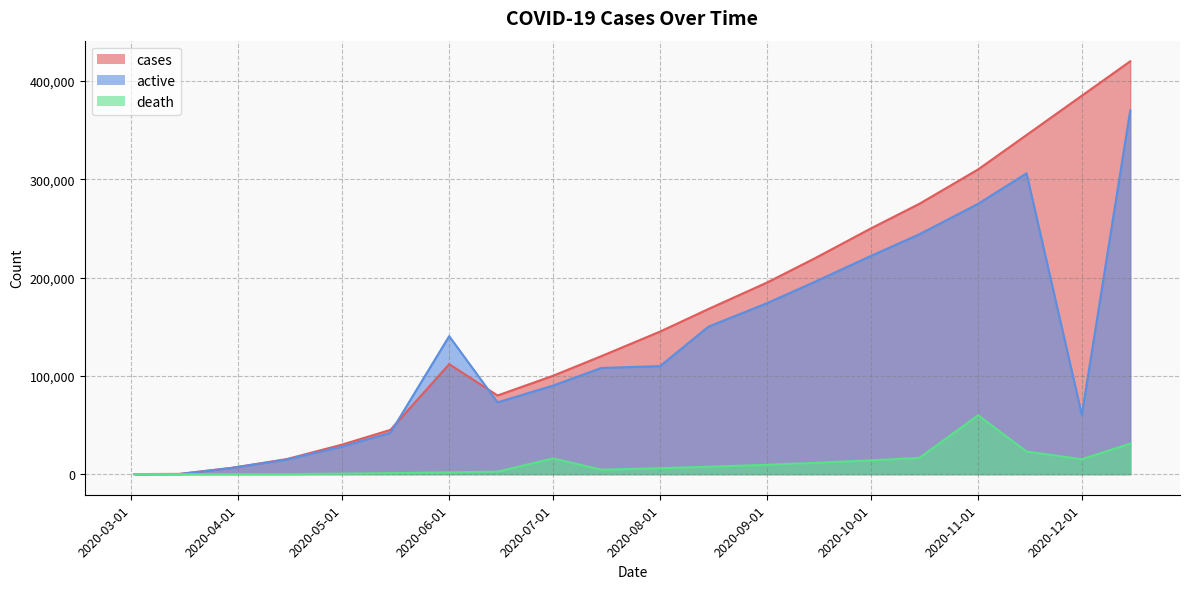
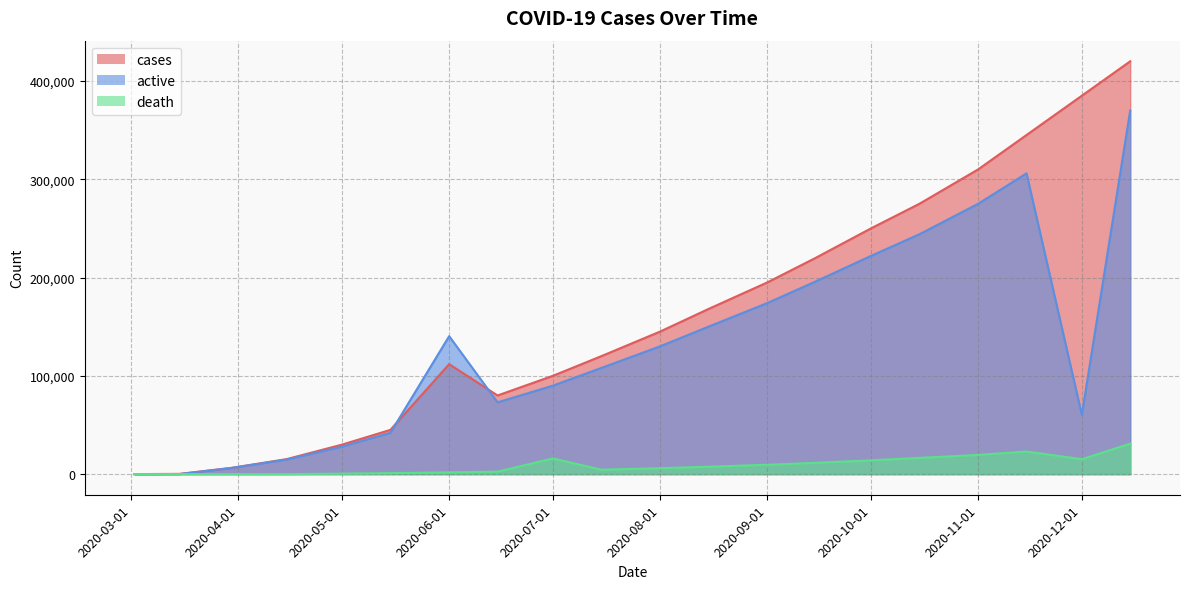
active, 2020-08-01: 110,000 -> 130,000
death, 2020-11-01: 60,000 -> 20,000
